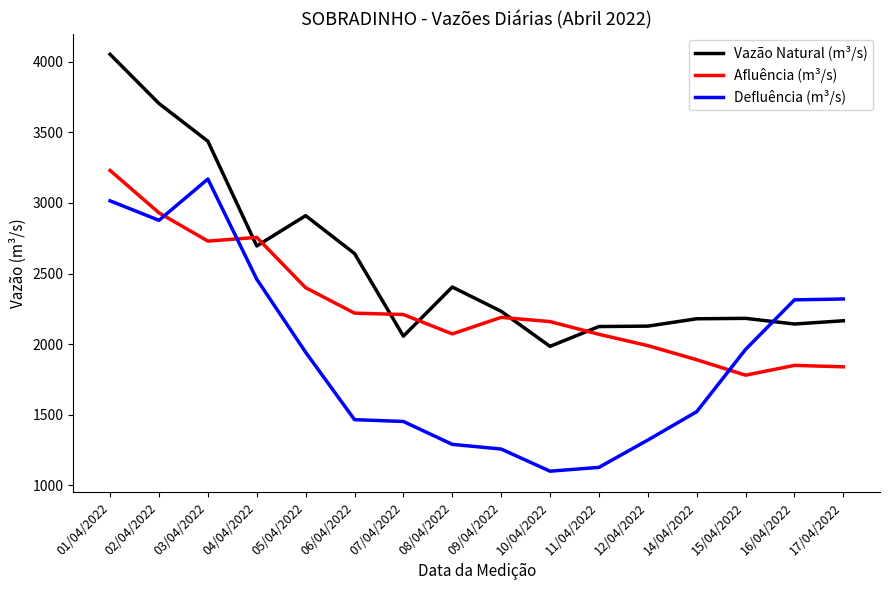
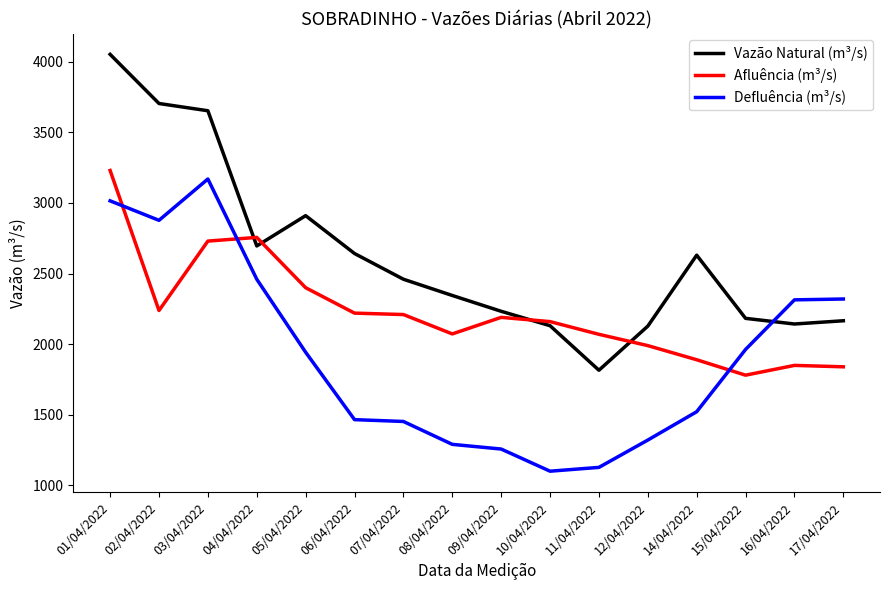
Afluência (m³/s), 02/04/2022: 2930 -> 2240
Vazão Natural (m³/s), 03/04/2022: 3440 -> 3650
Vazão Natural (m³/s), 07/04/2022: 2060 -> 2460
Vazão Natural (m³/s), 08/04/2022: 2400 -> 2350
Vazão Natural (m³/s), 10/04/2022: 1980 -> 2130
Vazão Natural (m³/s), 11/04/2022: 2130 -> 1820
Vazão Natural (m³/s), 14/04/2022: 2180 -> 2630
